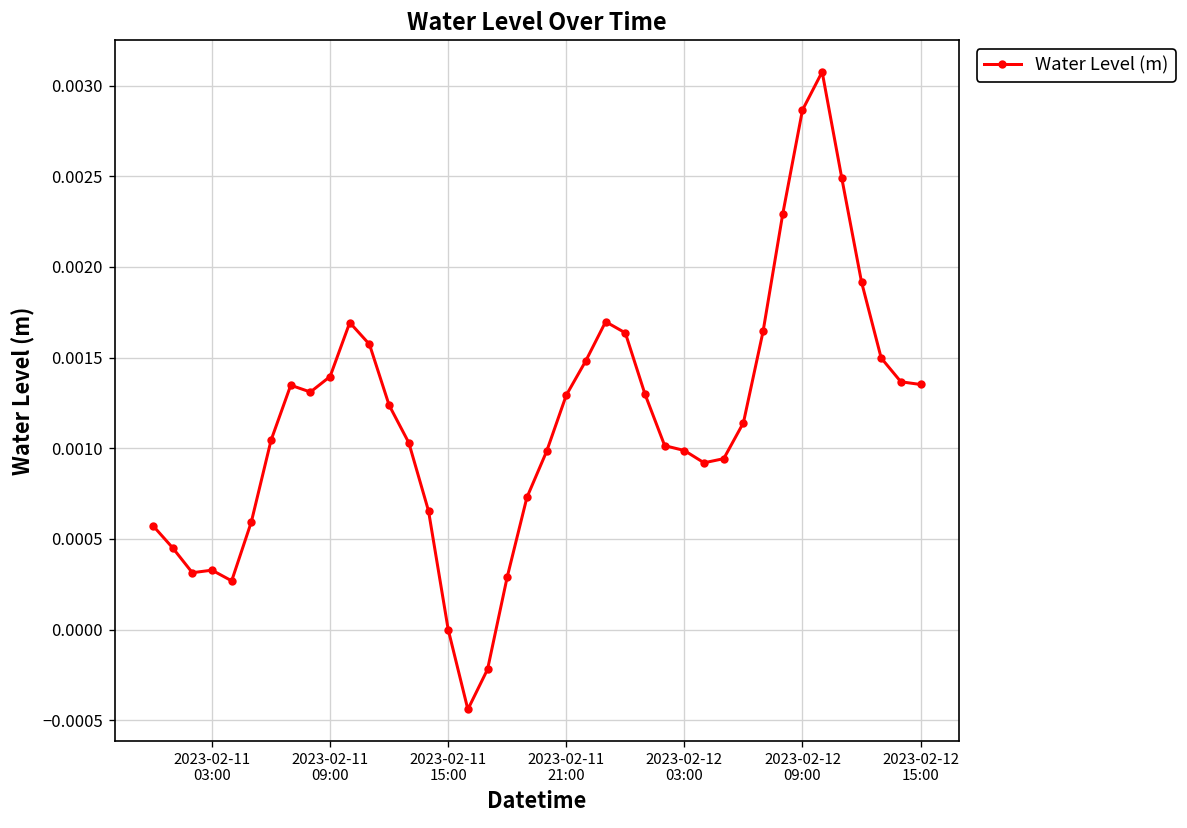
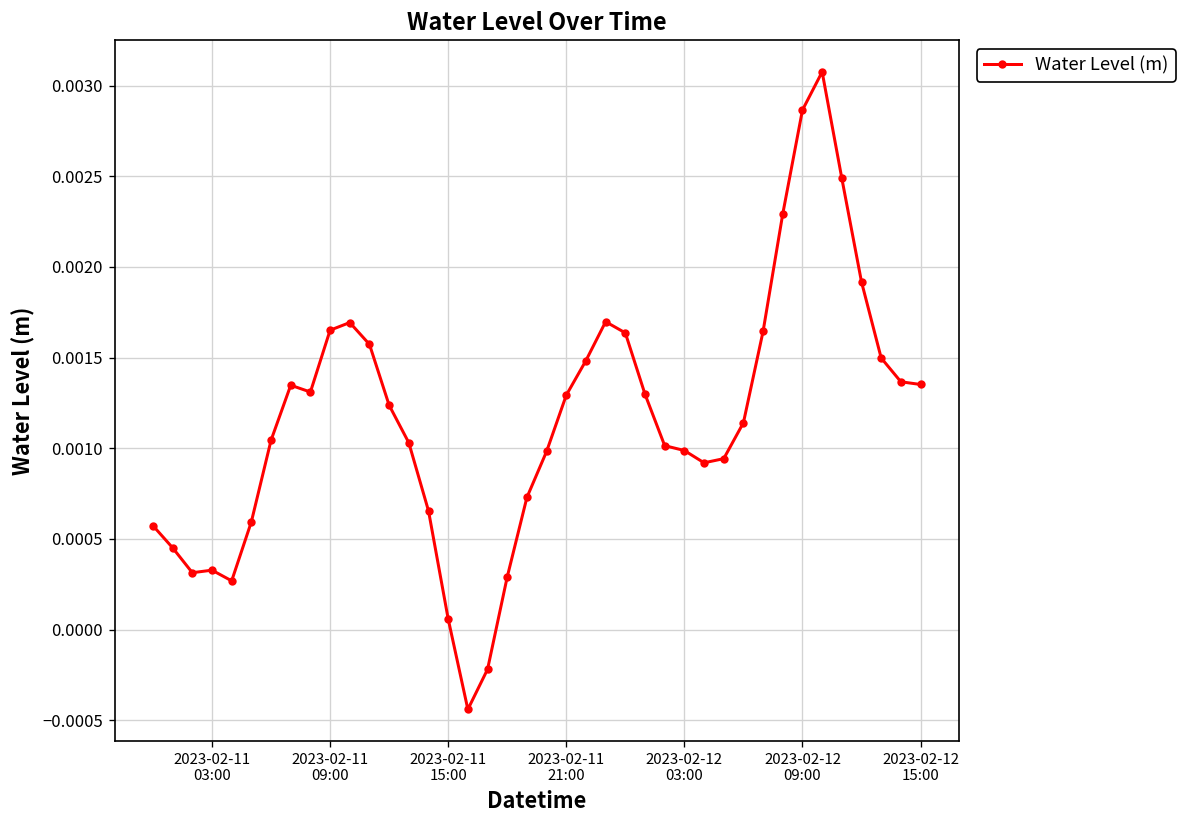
2023-02-11 09:00: 0.00140 -> 0.00165
2023-02-11 15:00: 0.0000 -> 0.0001
